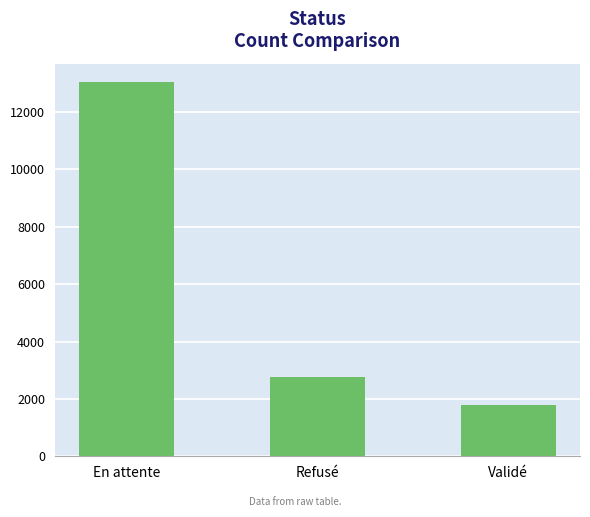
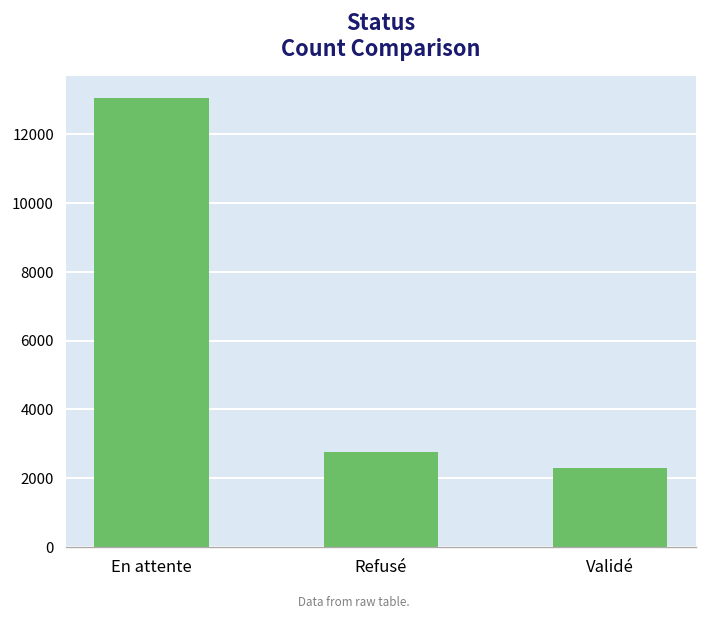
Validé: 1800 -> 2300
